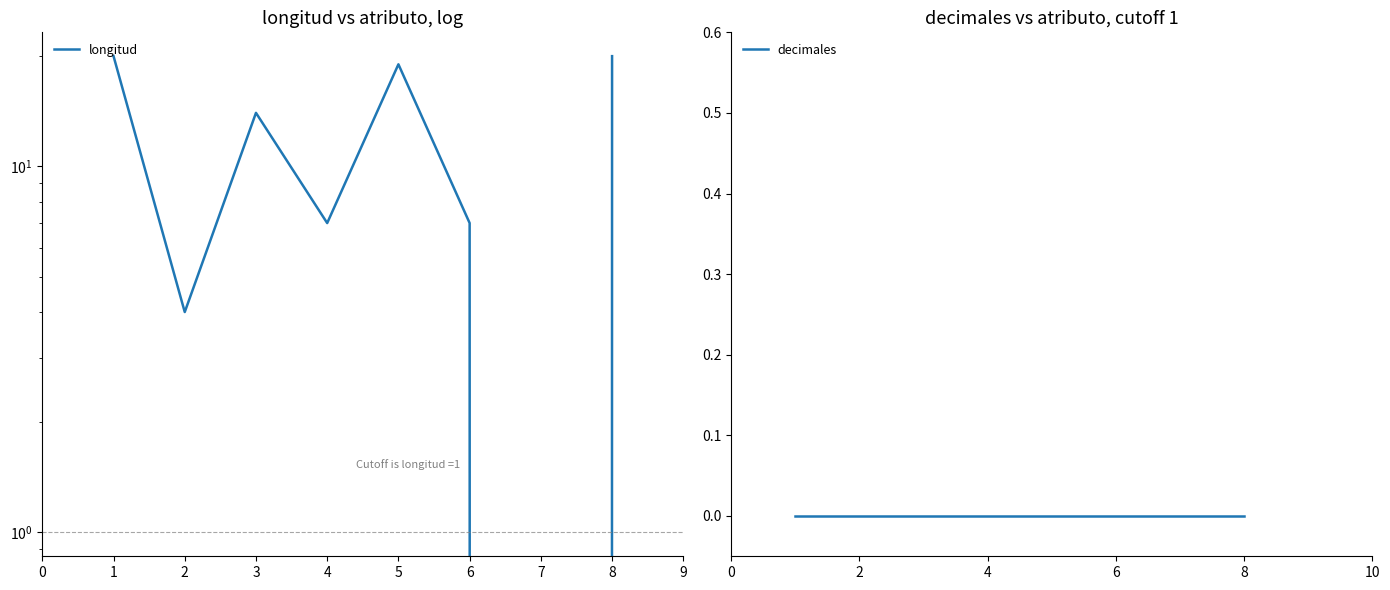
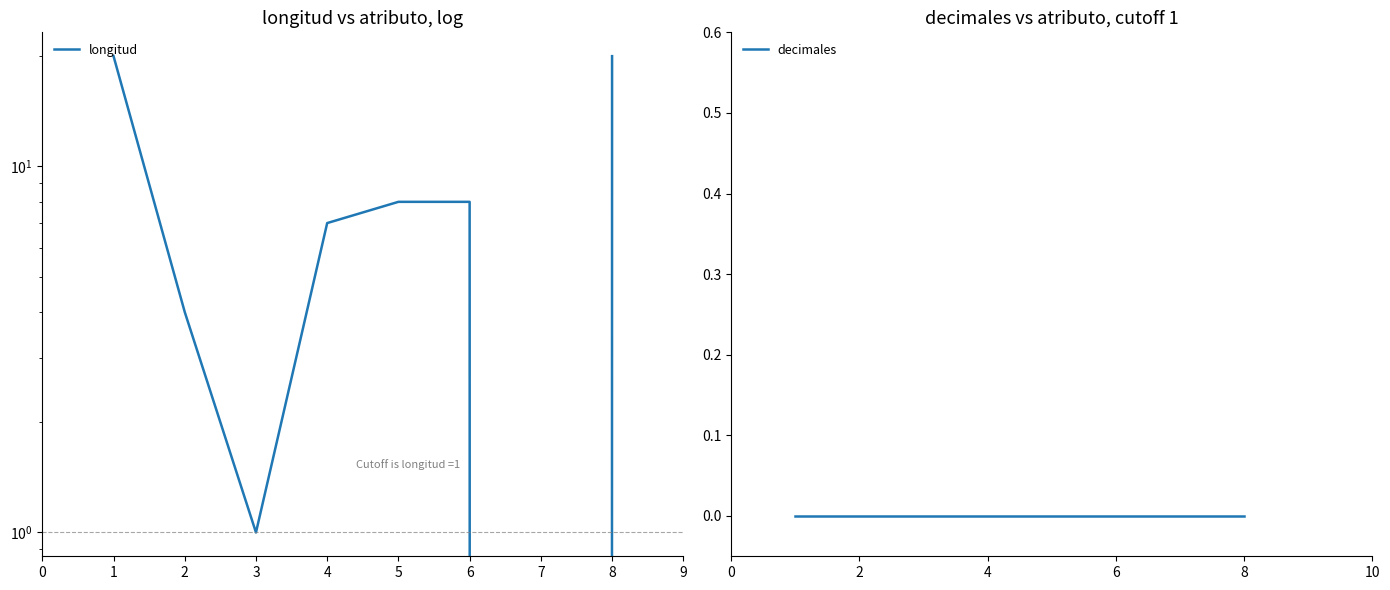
longitud vs atributo, log, 3: 14 -> 1
longitud vs atributo, log, 5: 19 -> 8
longitud vs atributo, log, 6: 7 -> 8
